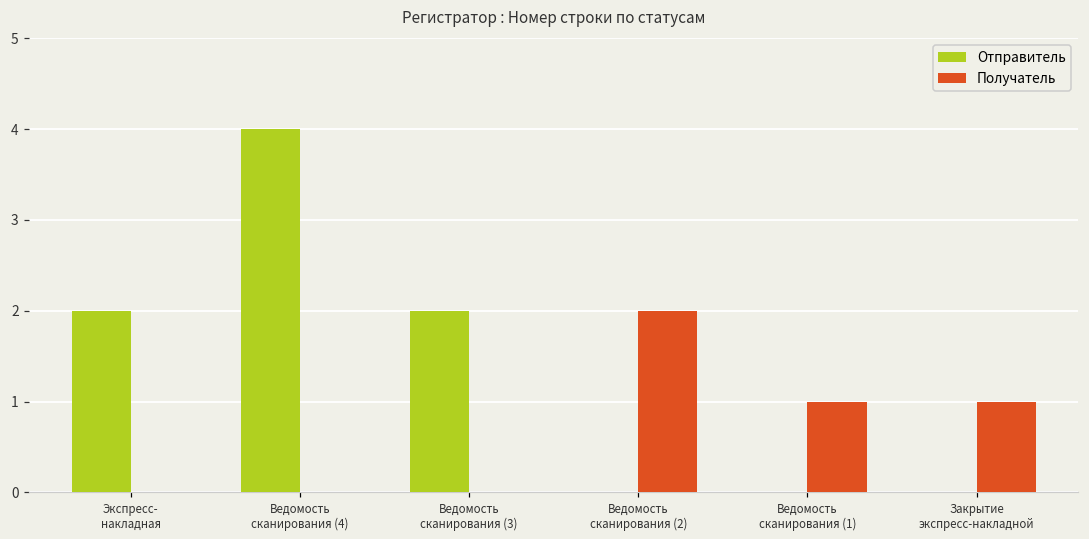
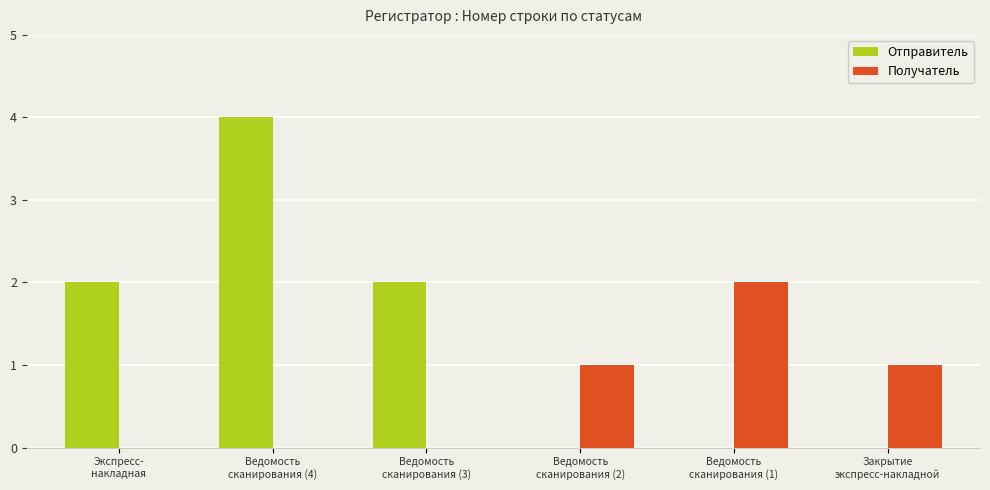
Получатель, Ведомость сканирования (2): 2 -> 1
Получатель, Ведомость сканирования (1): 1 -> 2
